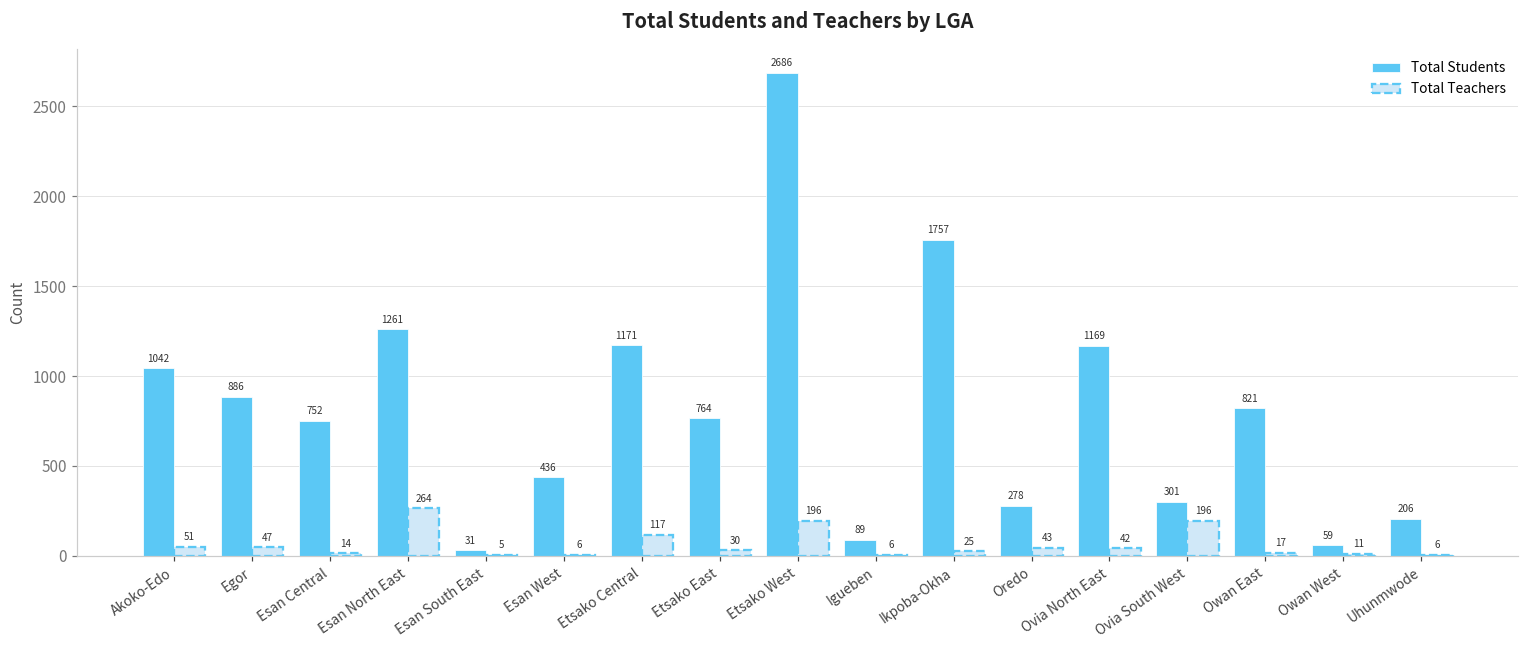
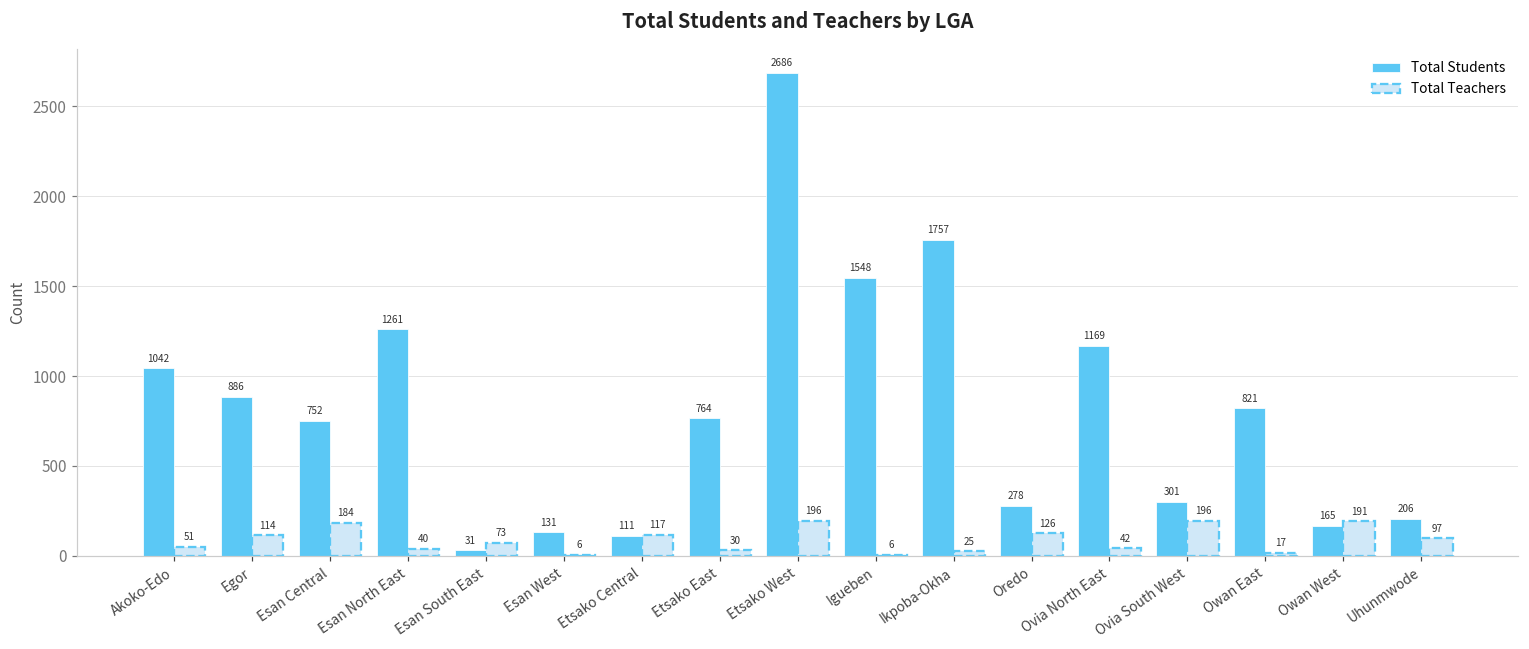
Total Teachers, Egor: 47 -> 114
Total Teachers, Esan Central: 14 -> 184
Total Teachers, Esan North East: 264 -> 40
Total Teachers, Esan South East: 5 -> 73
Total Students, Esan West: 436 -> 131
Total Students, Etsako Central: 1171 -> 111
Total Students, Igueben: 89 -> 1548
Total Teachers, Oredo: 43 -> 126
Total Students, Owan West: 59 -> 165
Total Teachers, Owan West: 11 -> 191
Total Teachers, Uhunmwode: 6 -> 97
